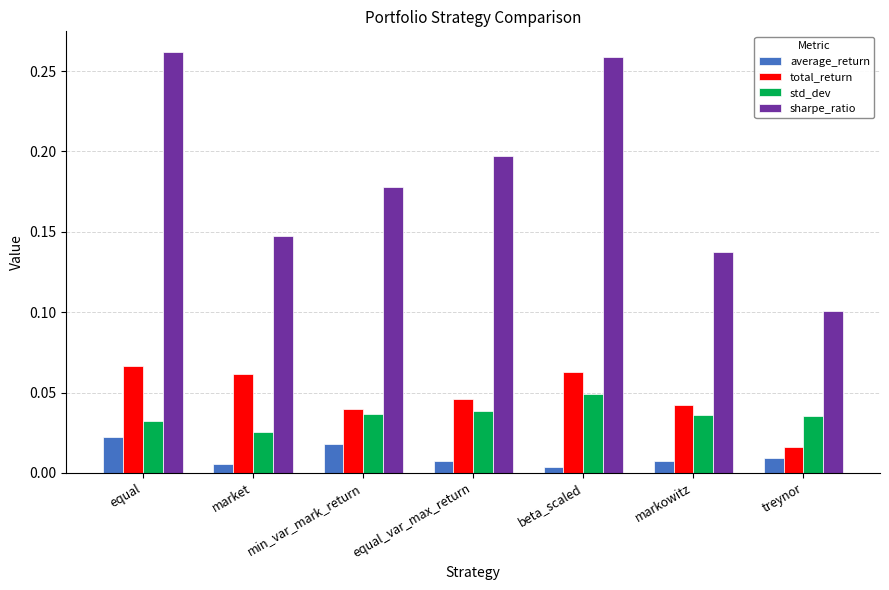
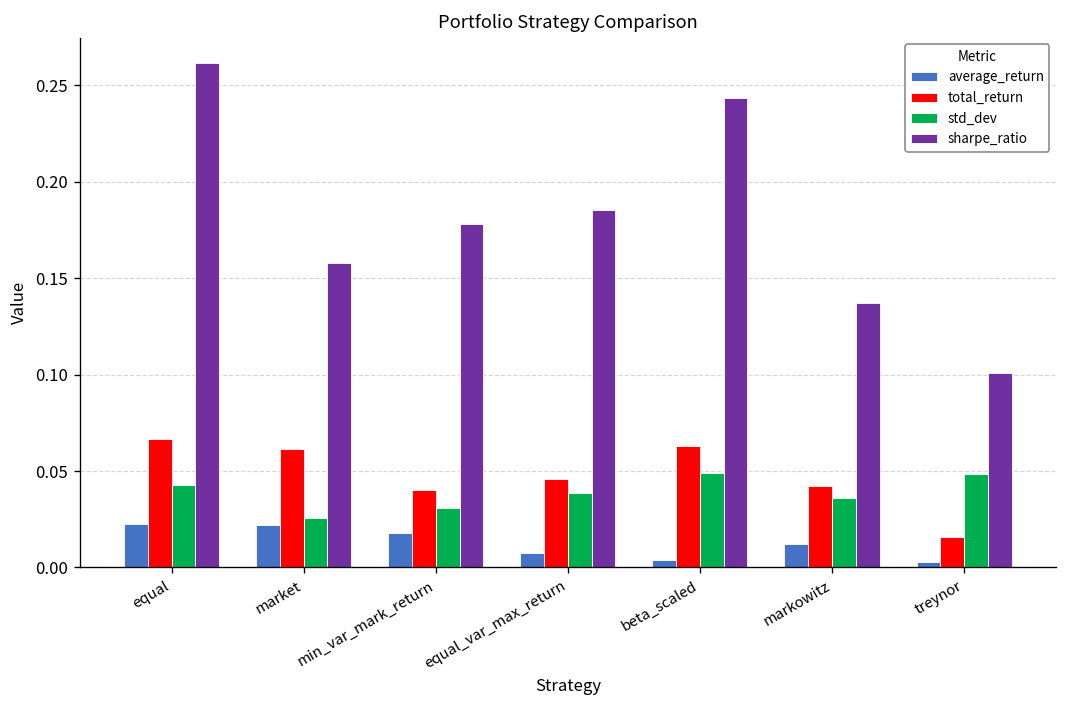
std_dev, equal: 0.033 -> 0.042
average_return, market: 0.005 -> 0.022
sharpe_ratio, market: 0.147 -> 0.158
std_dev, min_var_mark_return: 0.036 -> 0.031
sharpe_ratio, equal_var_max_return: 0.197 -> 0.185
sharpe_ratio, beta_scaled: 0.259 -> 0.243
average_return, markowitz: 0.007 -> 0.012
average_return, treynor: 0.009 -> 0.003
std_dev, treynor: 0.035 -> 0.049
